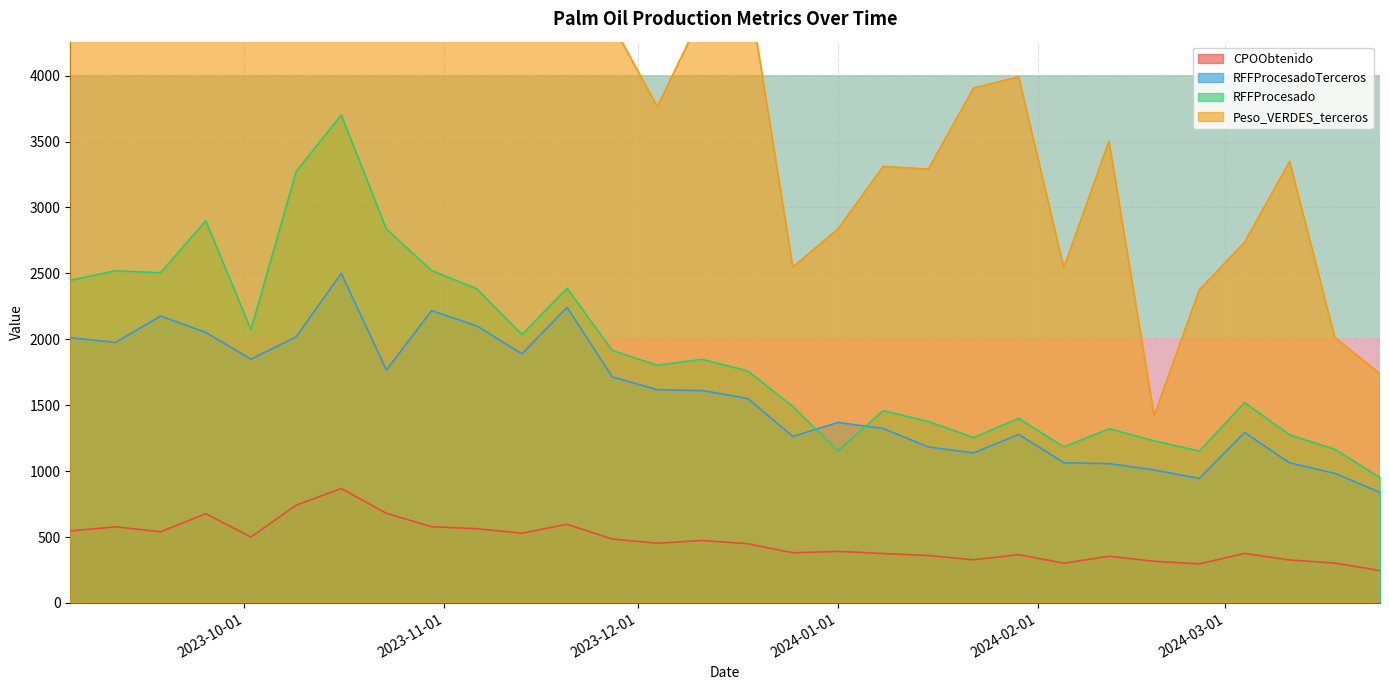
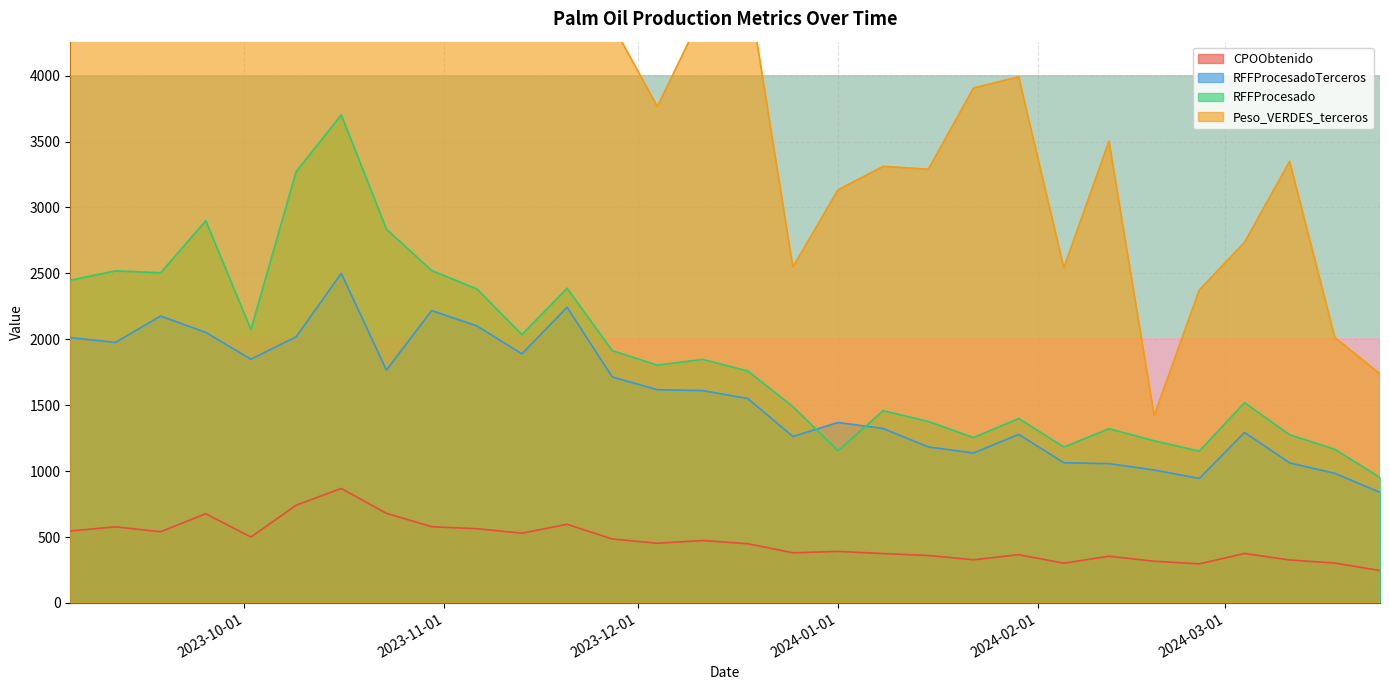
Peso_VERDES_terceros, 2024-01-01: 2840 -> 3130
